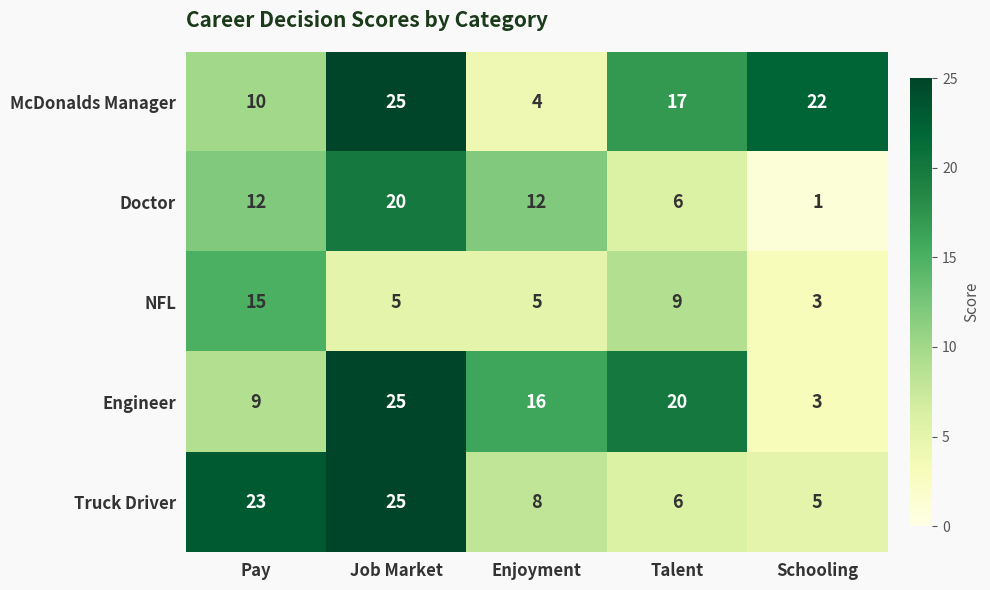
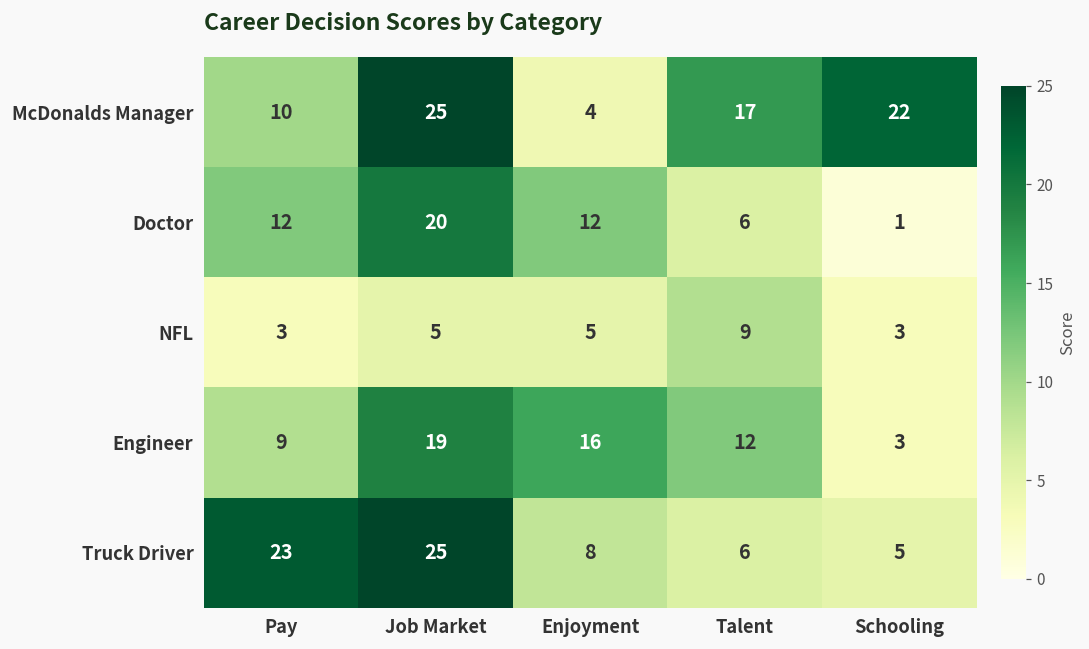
NFL, Pay: 15 -> 3
Engineer, Job Market: 25 -> 19
Engineer, Talent: 20 -> 12
